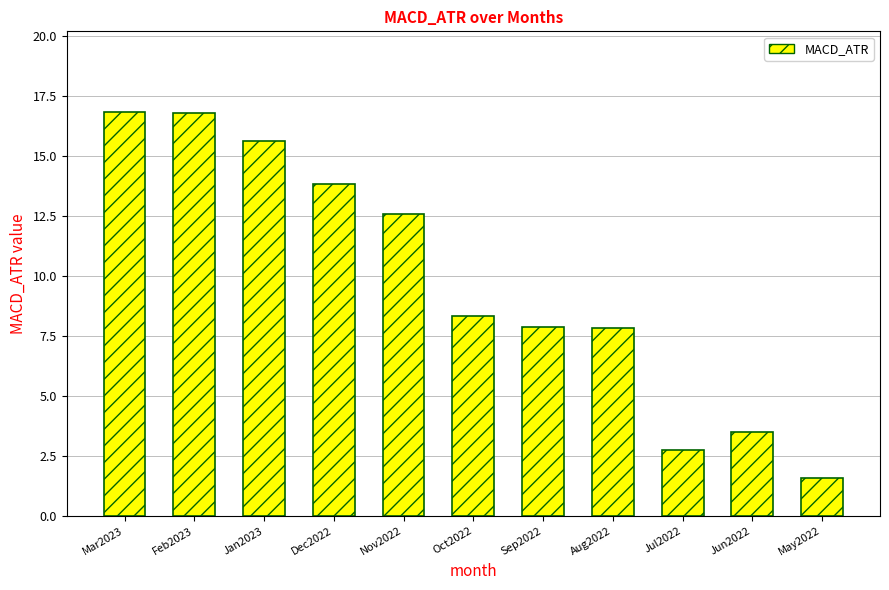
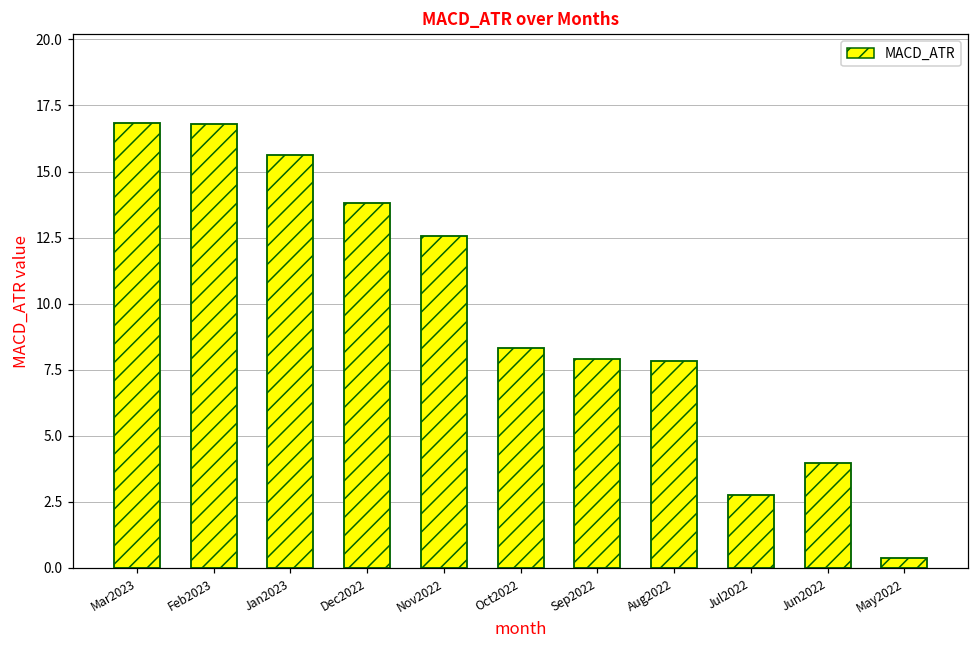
Jun2022: 3.5 -> 4.0
May2022: 1.6 -> 0.4
